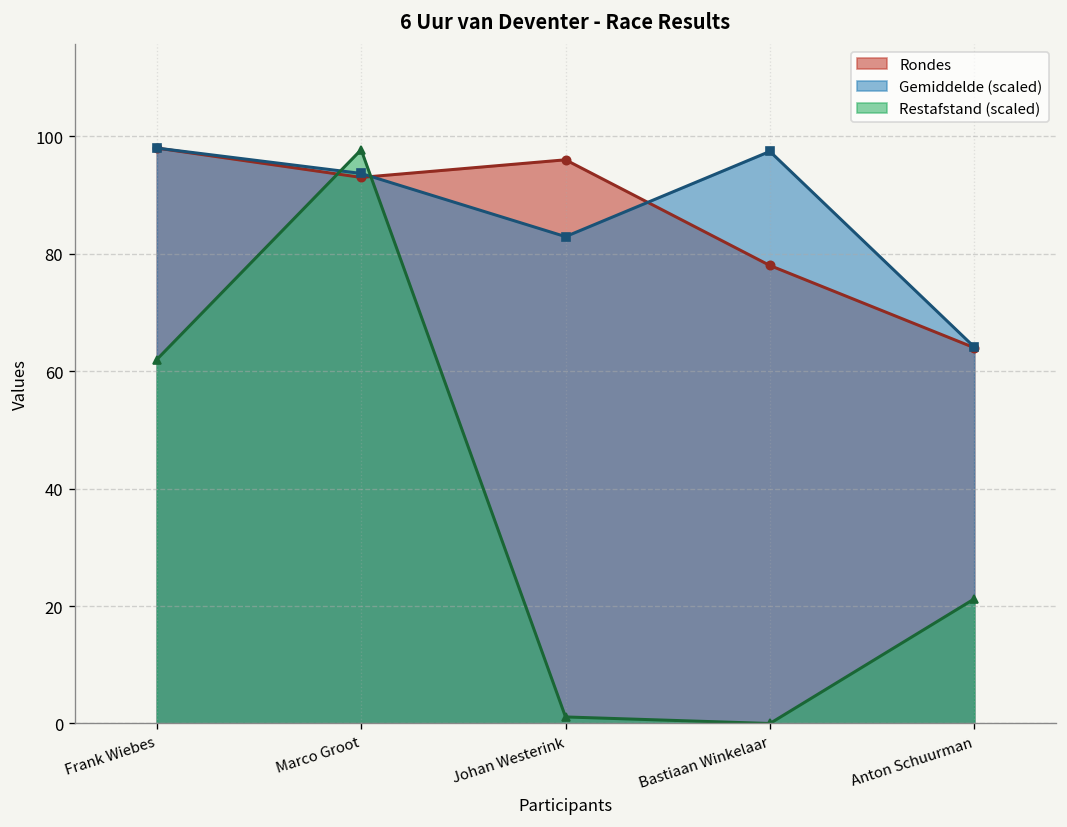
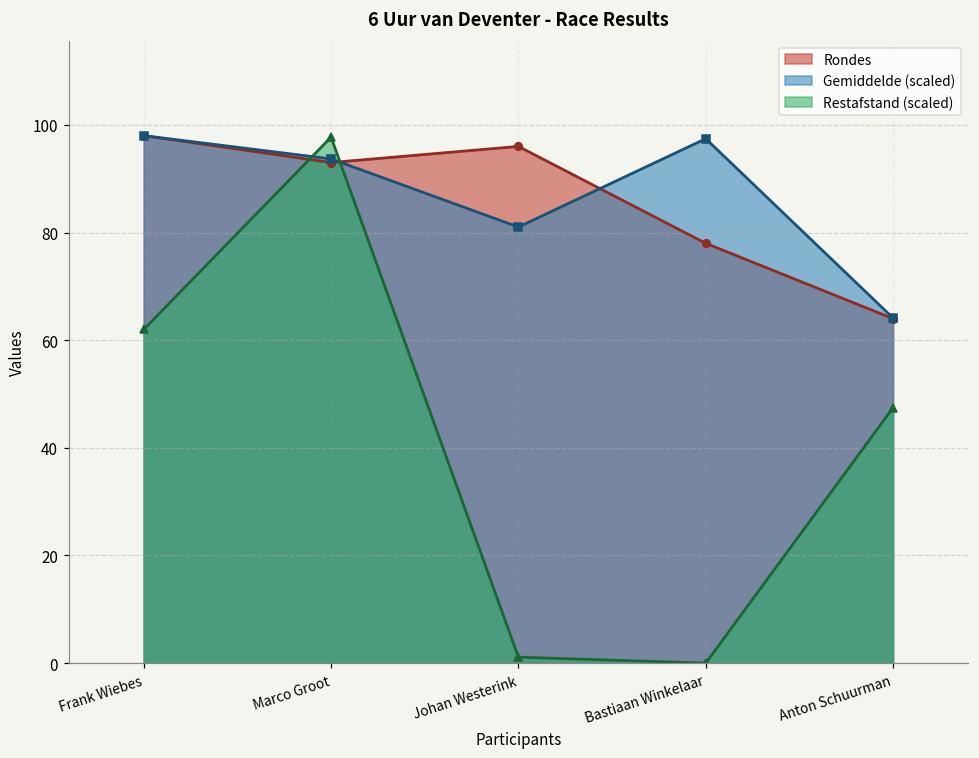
Gemiddelde (scaled), Johan Westerink: 83 -> 81
Restafstand (scaled), Anton Schuurman: 21 -> 47
